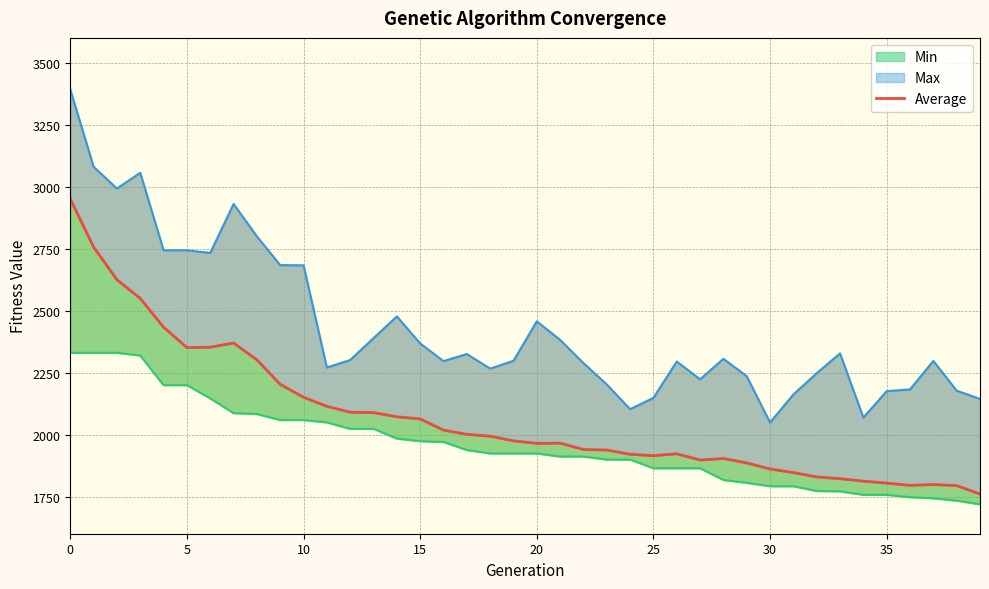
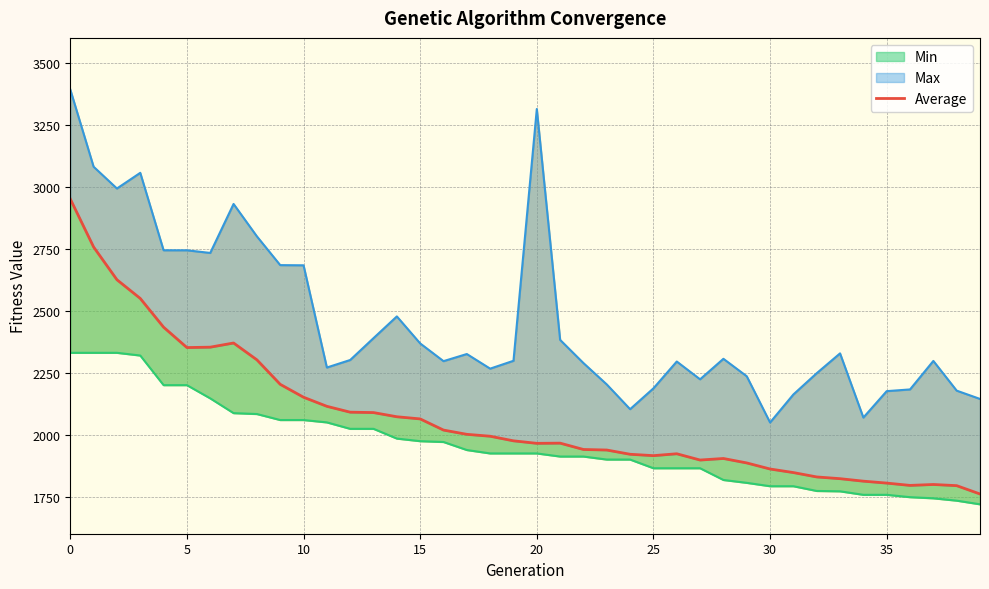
Max, 20: 2460 -> 3310
Max, 25: 2150 -> 2190
